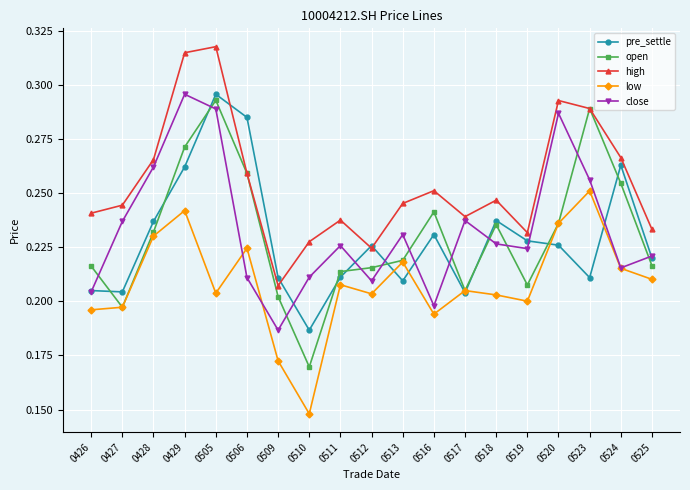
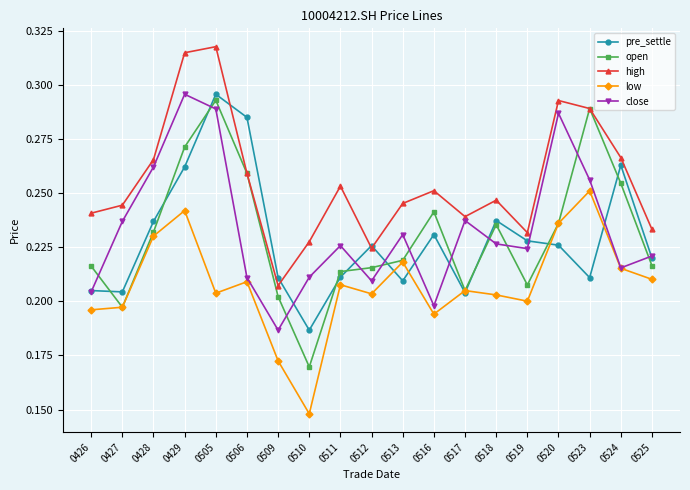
low, 0506: 0.225 -> 0.209
high, 0511: 0.238 -> 0.253
